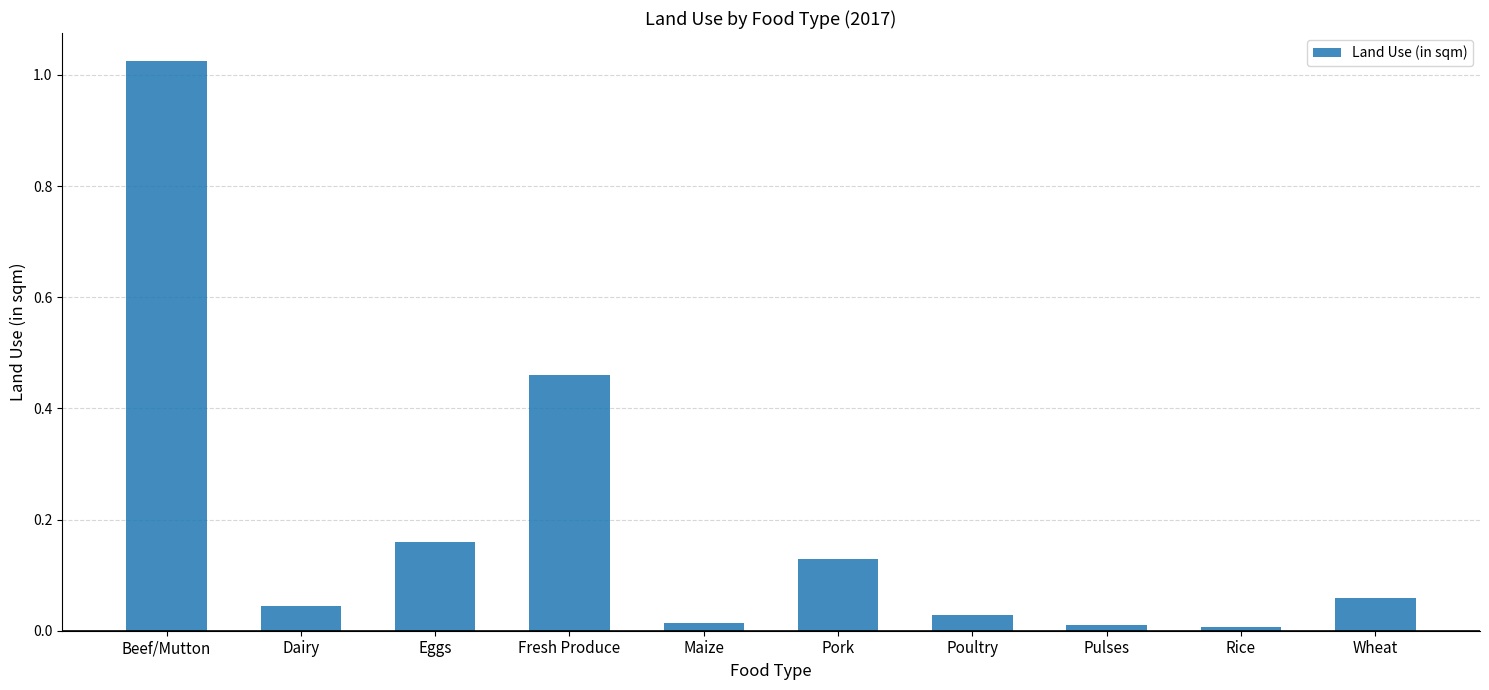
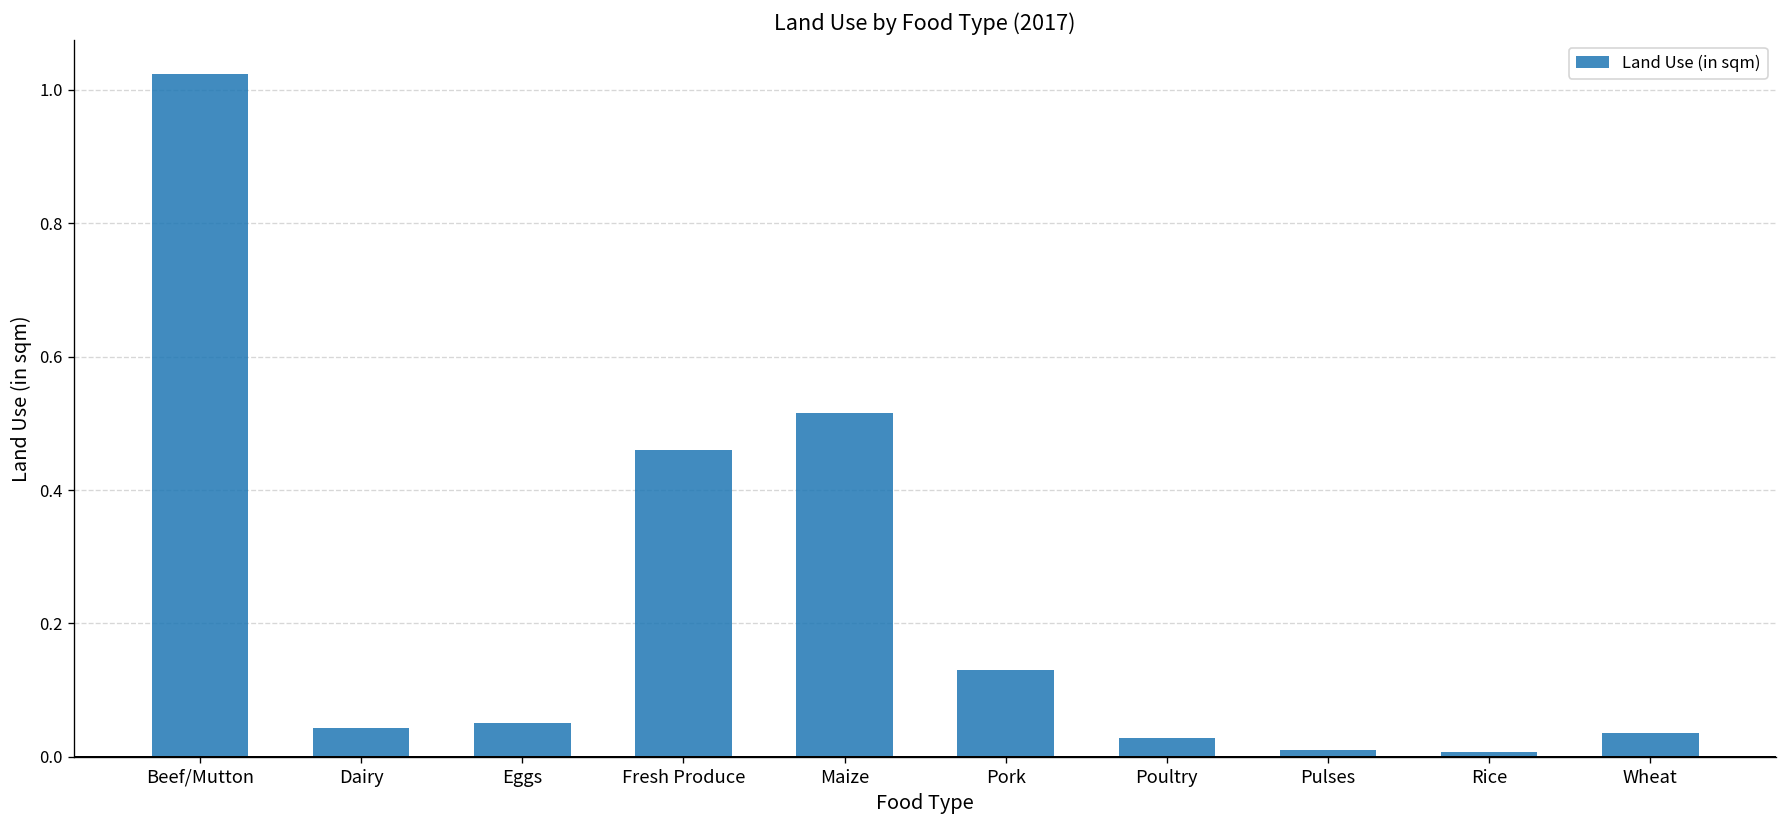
Eggs: 0.16 -> 0.05
Maize: 0.01 -> 0.51
Wheat: 0.06 -> 0.04
